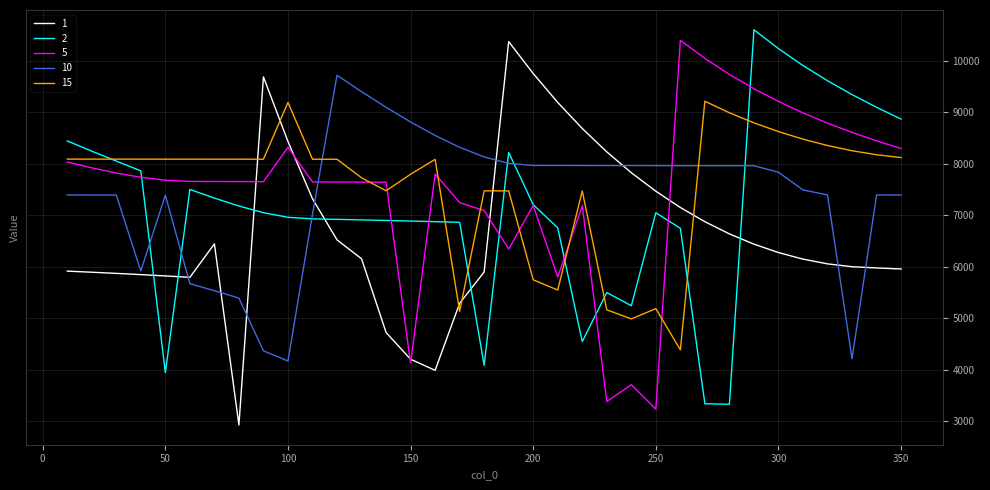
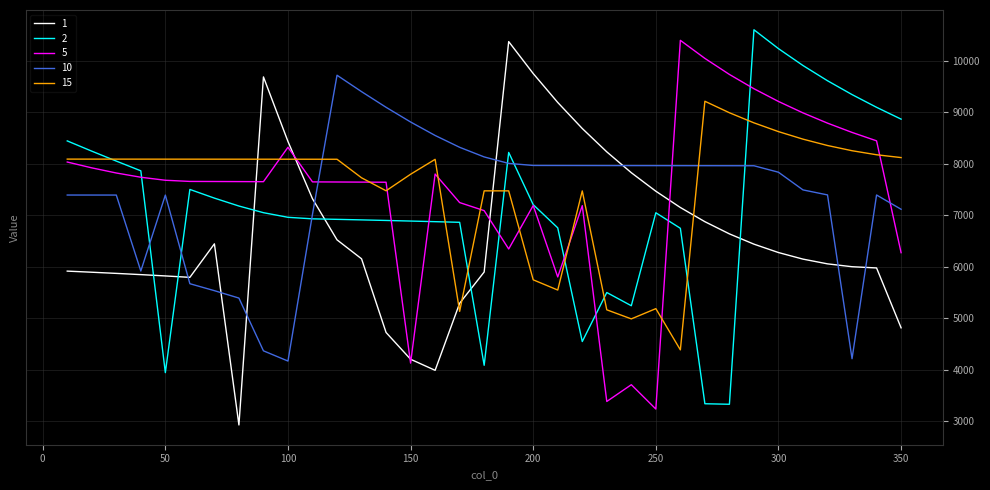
15, 100: 9200 -> 8100
1, 350: 6000 -> 4800
5, 350: 8300 -> 6300
10, 350: 7400 -> 7100
